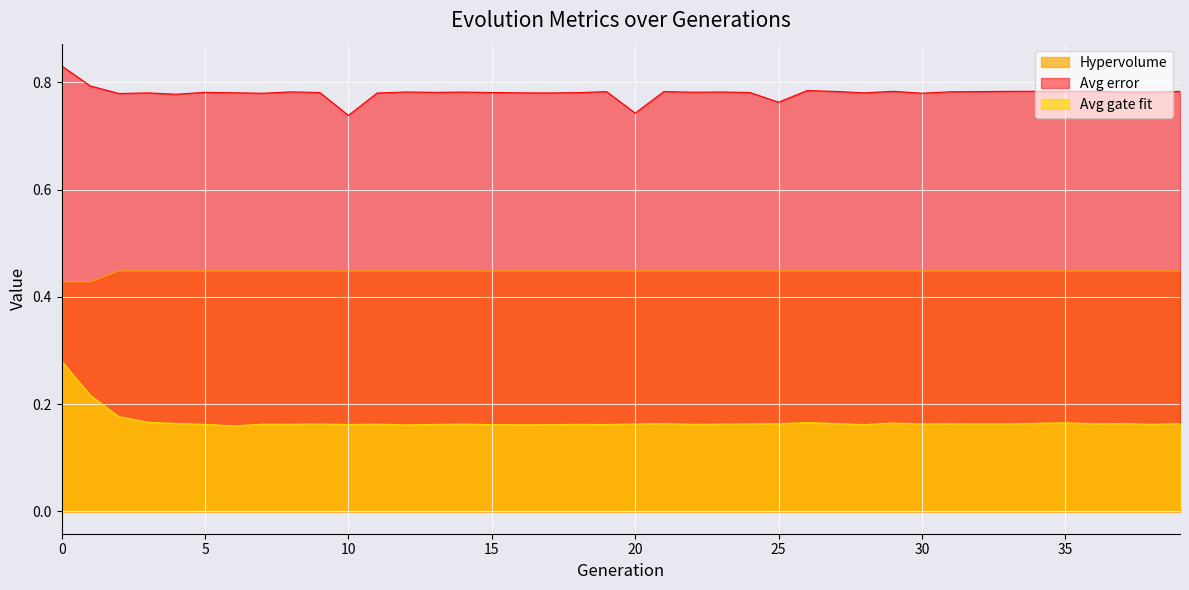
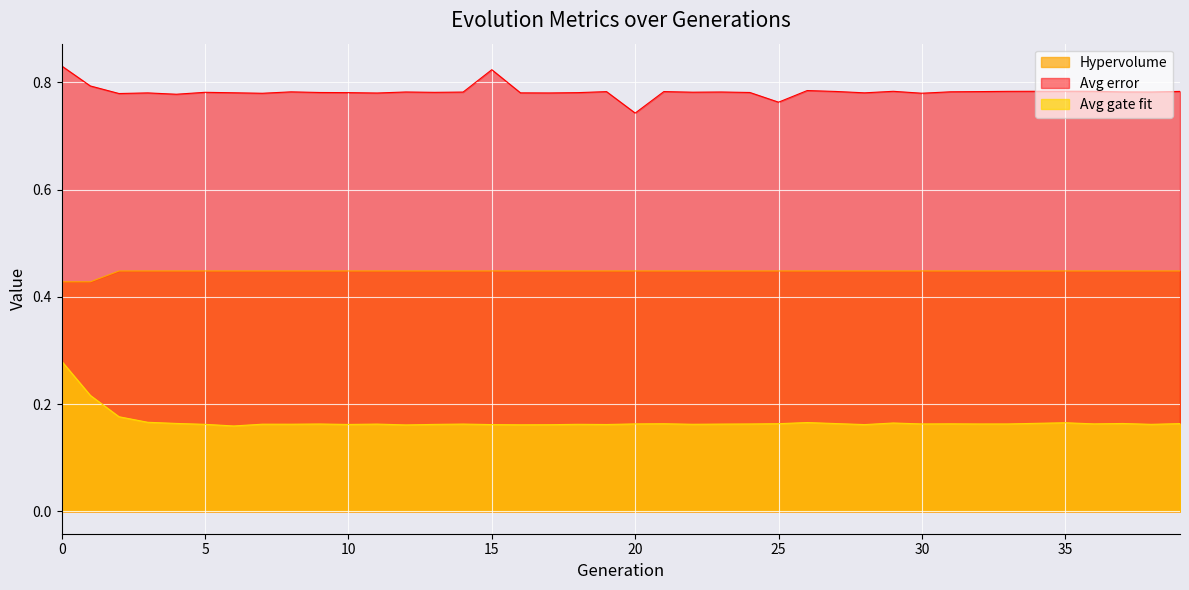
Avg error, 10: 0.74 -> 0.78
Avg error, 15: 0.78 -> 0.82
